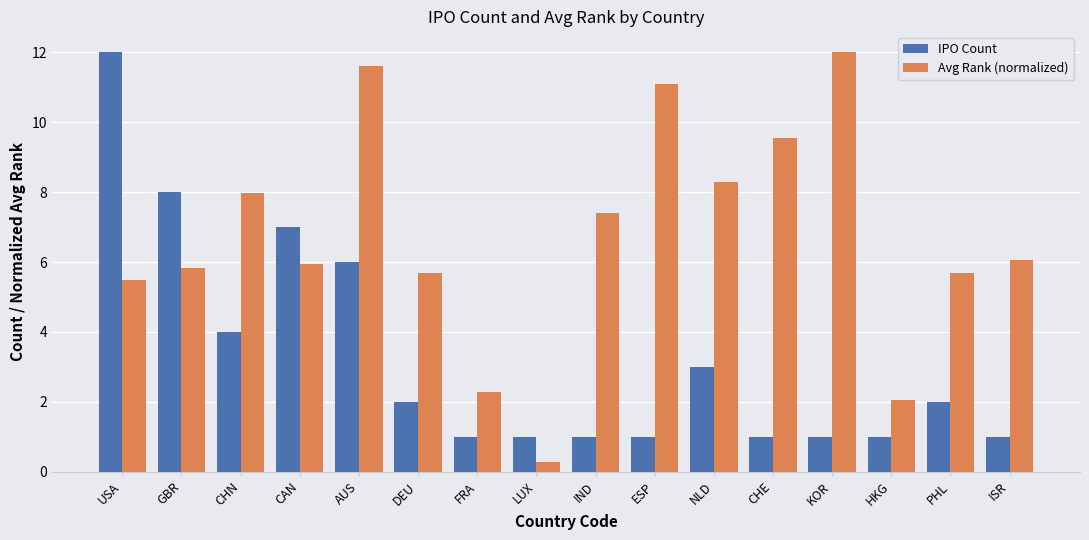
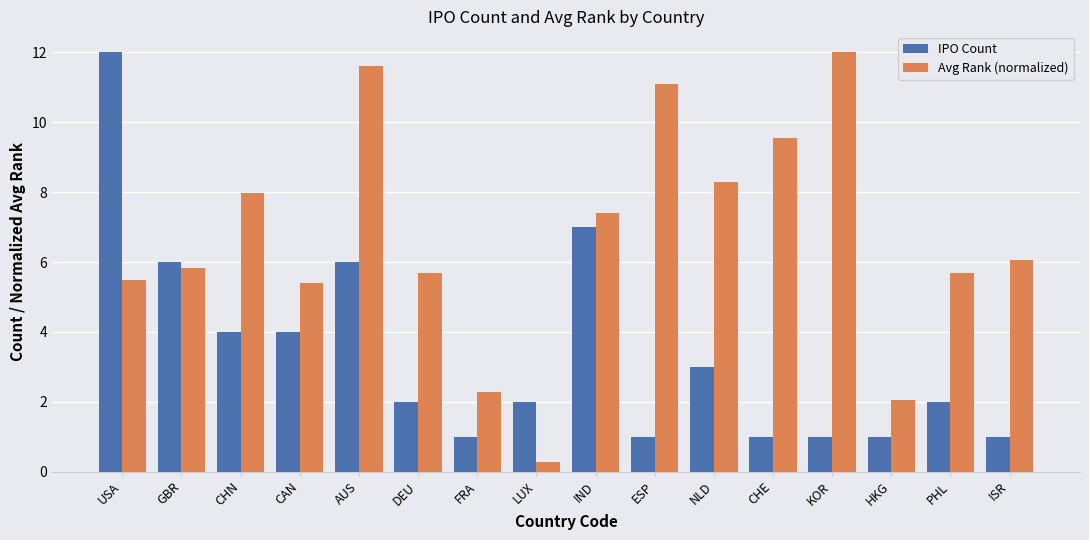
IPO Count, GBR: 8 -> 6
IPO Count, CAN: 7 -> 4
Avg Rank (normalized), CAN: 5.9 -> 5.4
IPO Count, LUX: 1 -> 2
IPO Count, IND: 1 -> 7
